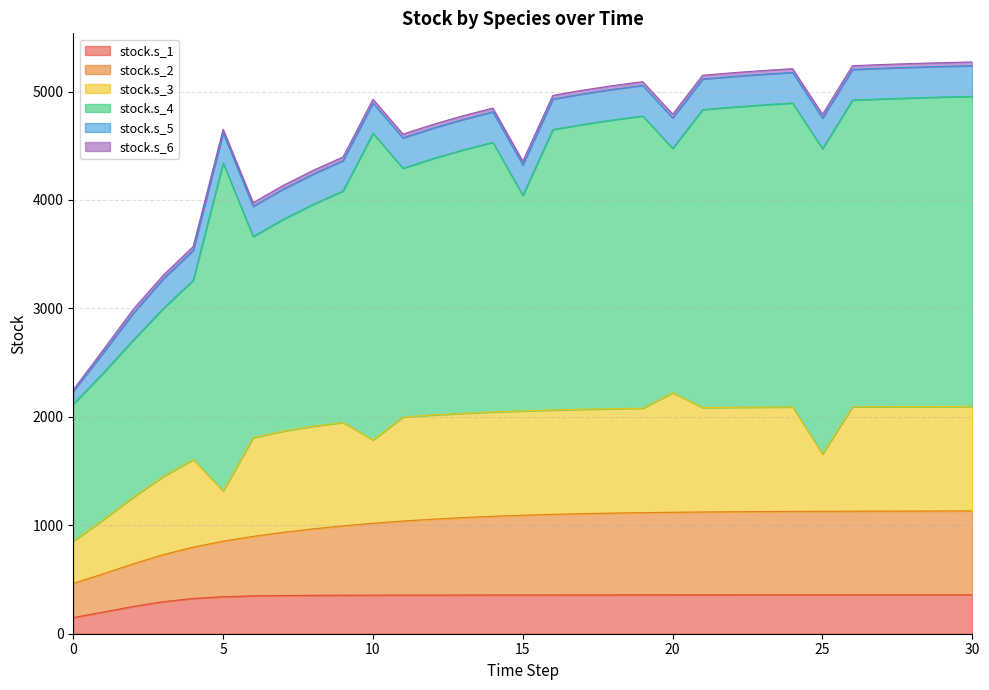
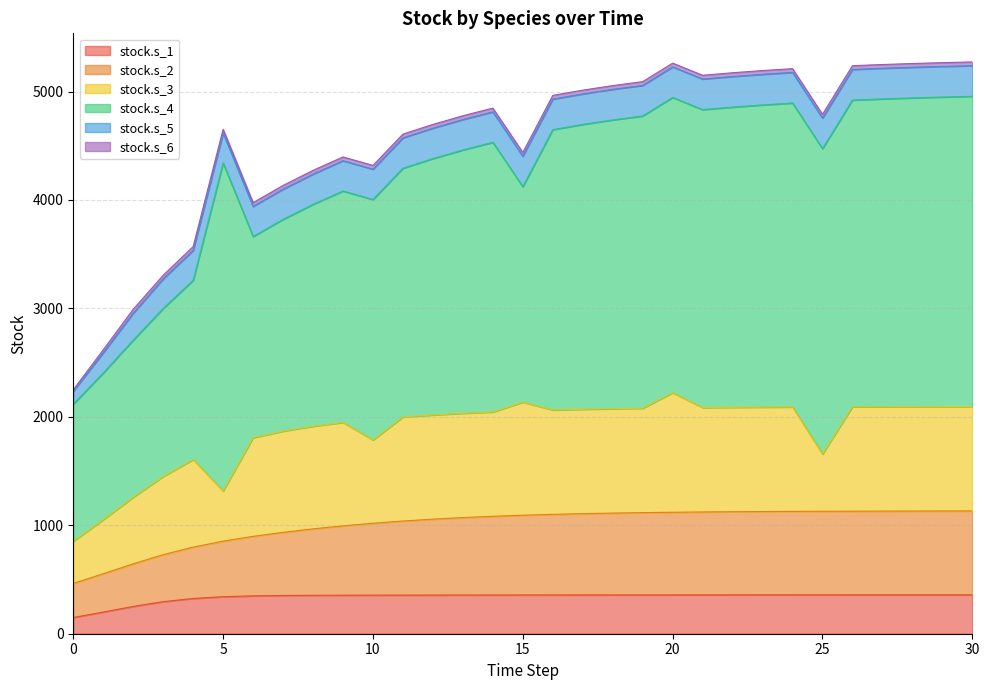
stock.s_4, 10: 2830 -> 2220
stock.s_3, 15: 960 -> 1040
stock.s_4, 20: 2250 -> 2720
